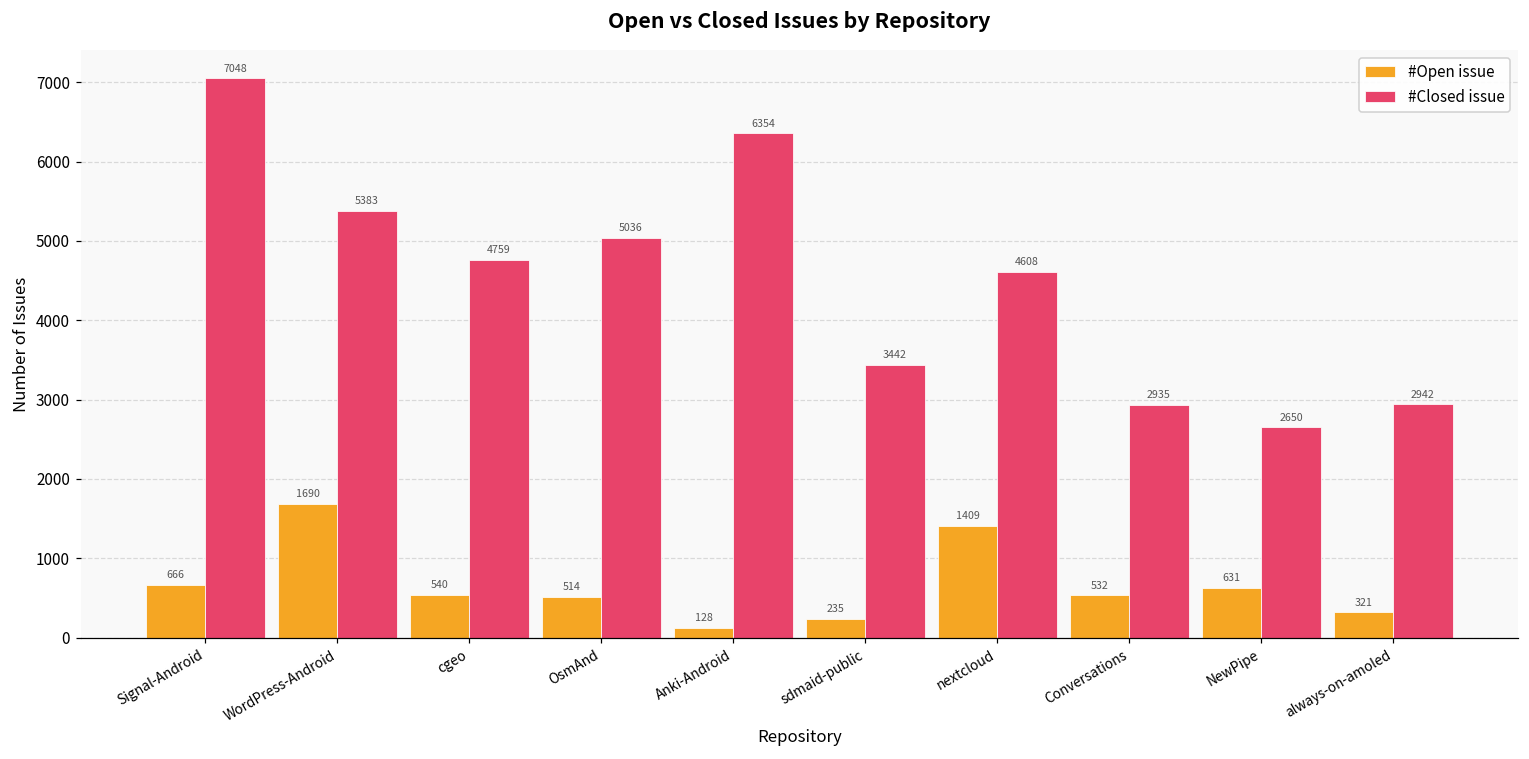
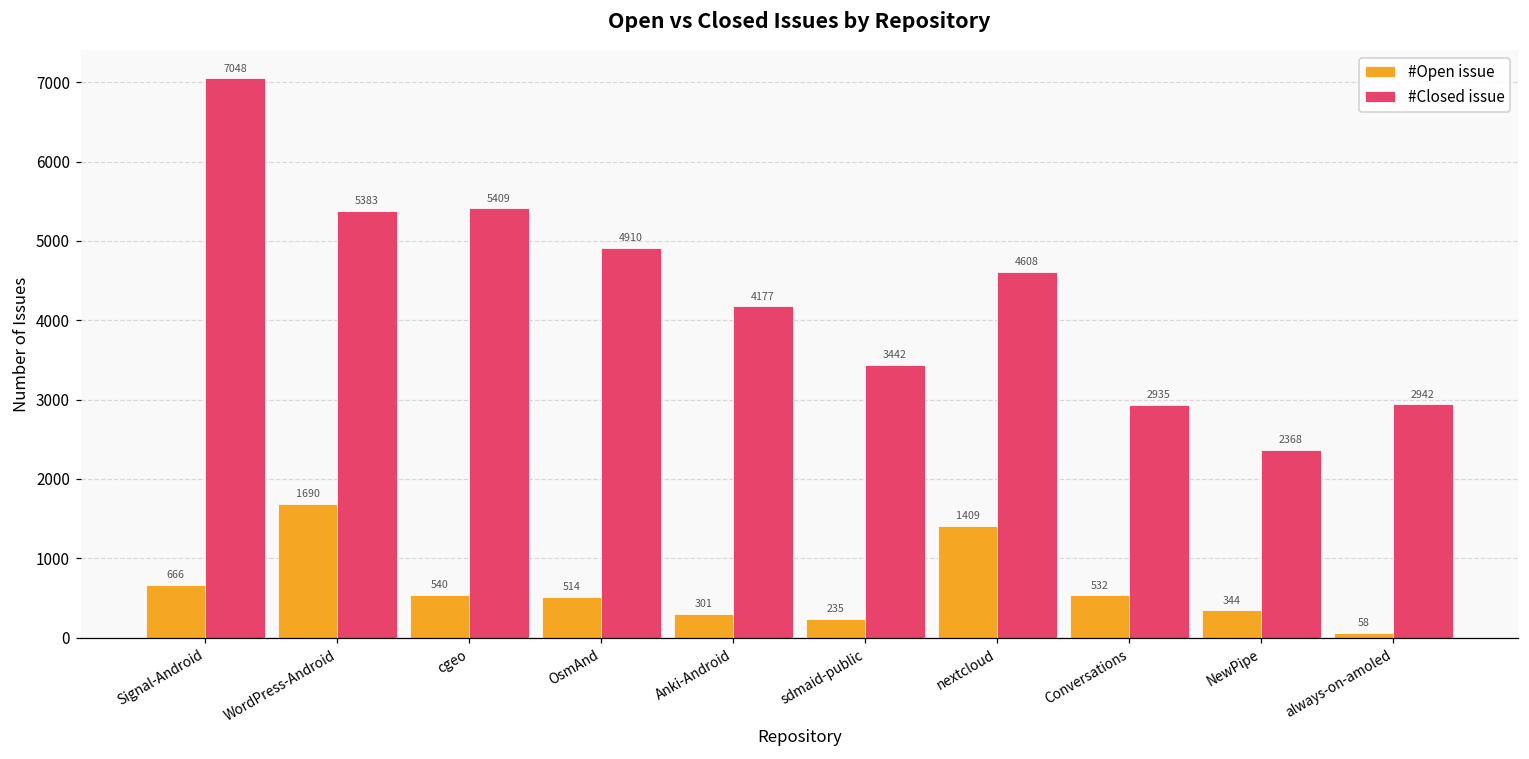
#Closed issue, cgeo: 4759 -> 5409
#Closed issue, OsmAnd: 5036 -> 4910
#Open issue, Anki-Android: 128 -> 301
#Closed issue, Anki-Android: 6354 -> 4177
#Open issue, NewPipe: 631 -> 344
#Closed issue, NewPipe: 2650 -> 2368
#Open issue, always-on-amoled: 321 -> 58
